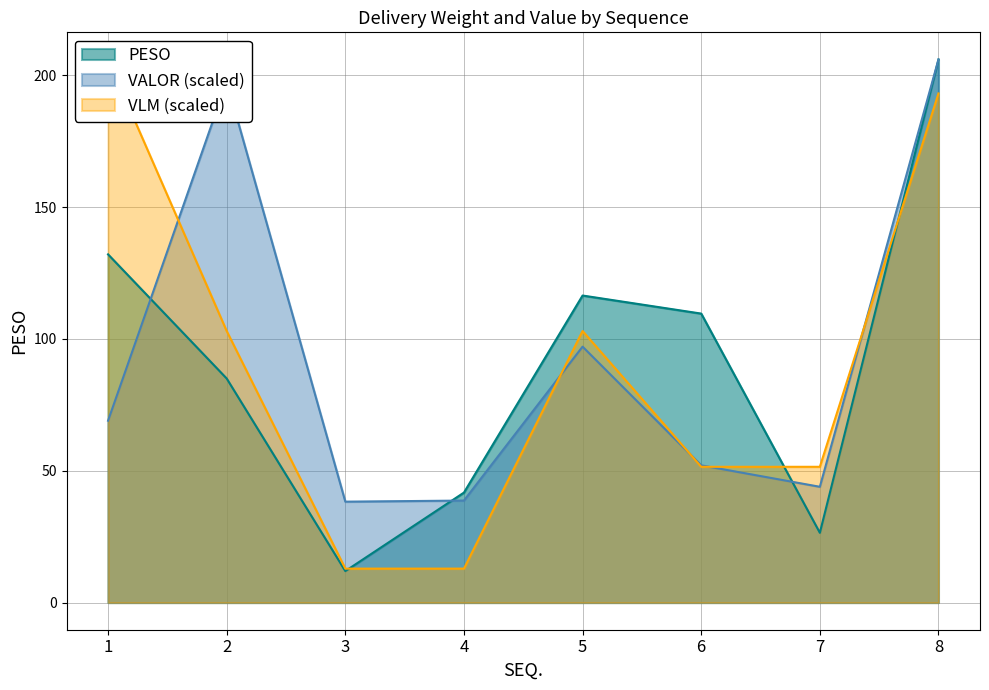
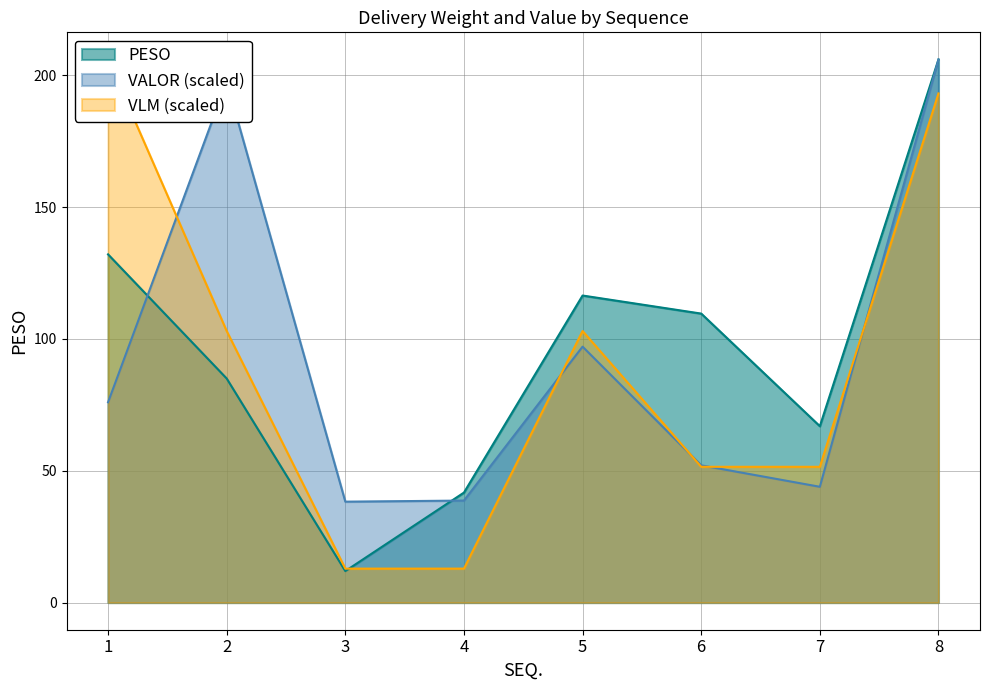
VALOR (scaled), 1: 69 -> 76
PESO, 7: 26 -> 67
